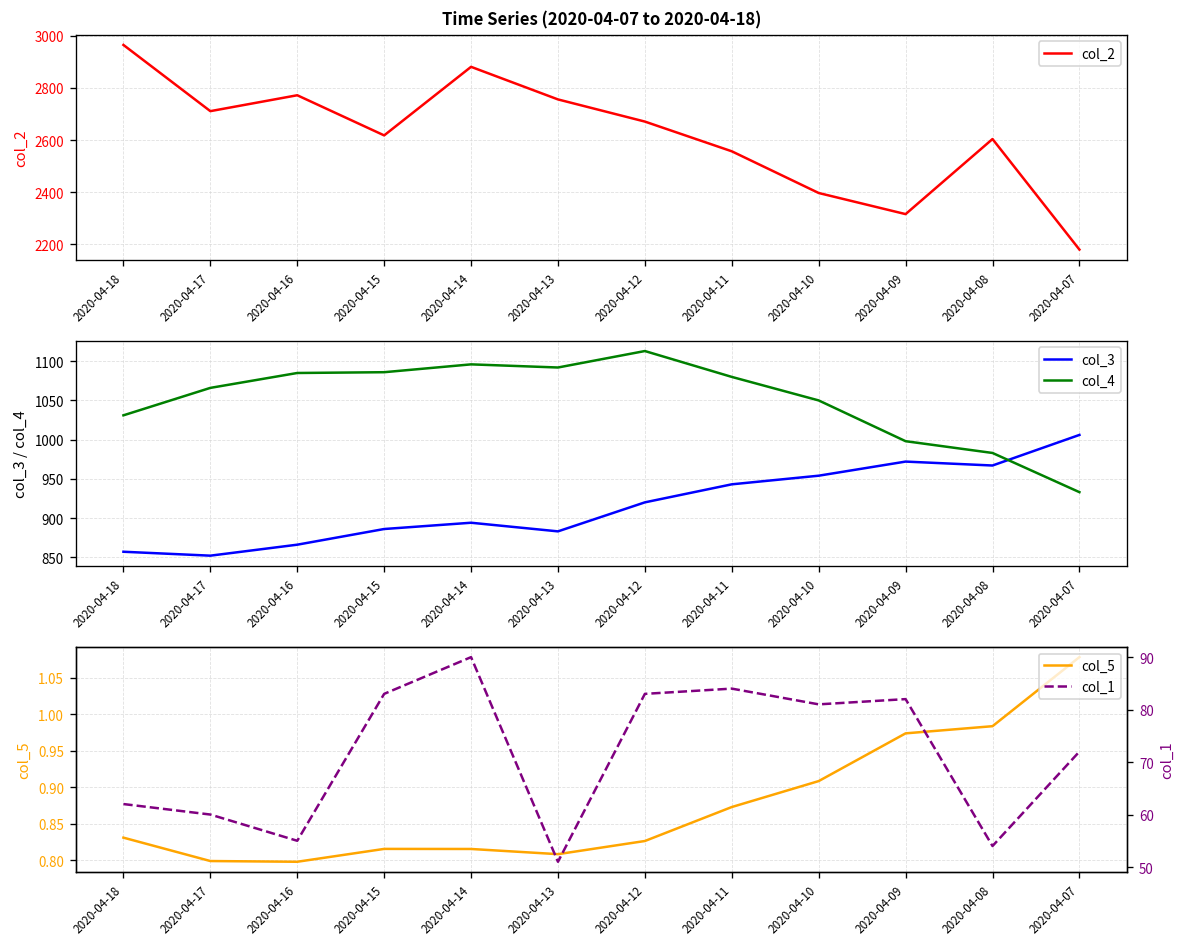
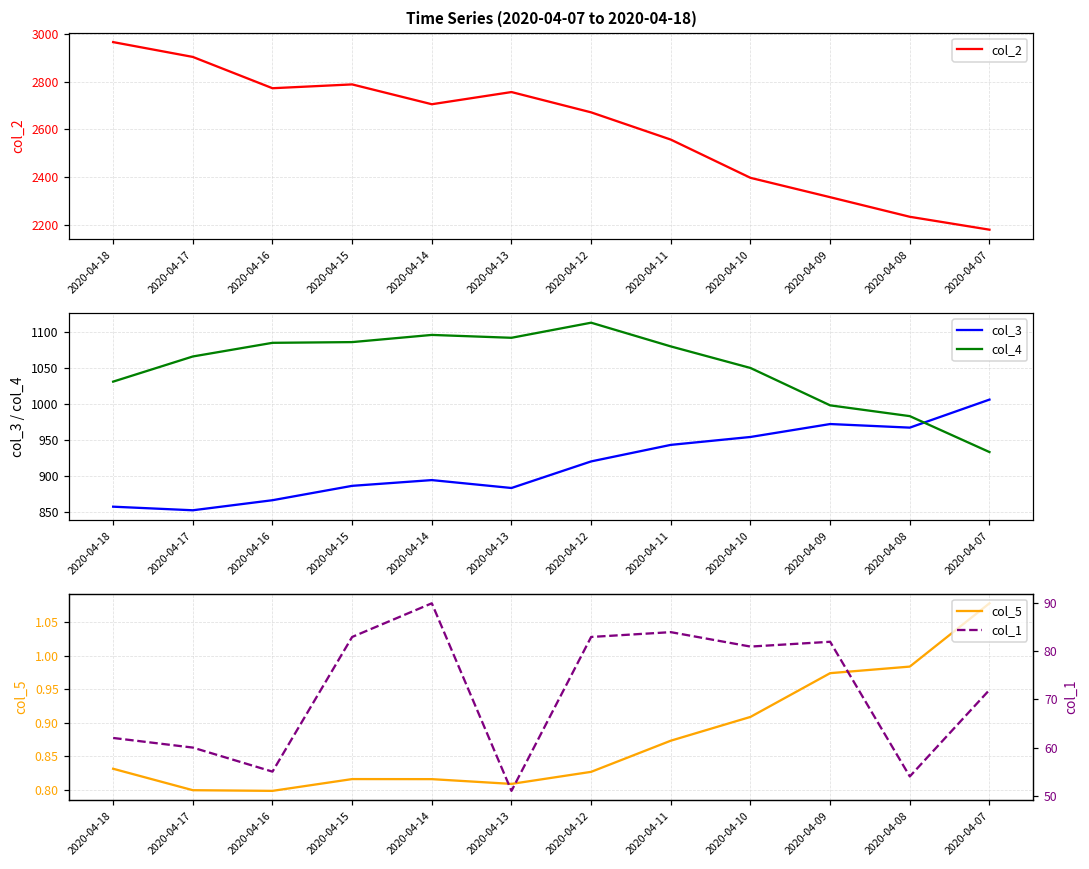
Time Series (2020-04-07 to 2020-04-18), 2020-04-17: 2710 -> 2900
Time Series (2020-04-07 to 2020-04-18), 2020-04-15: 2620 -> 2790
Time Series (2020-04-07 to 2020-04-18), 2020-04-14: 2880 -> 2710
Time Series (2020-04-07 to 2020-04-18), 2020-04-08: 2600 -> 2230
